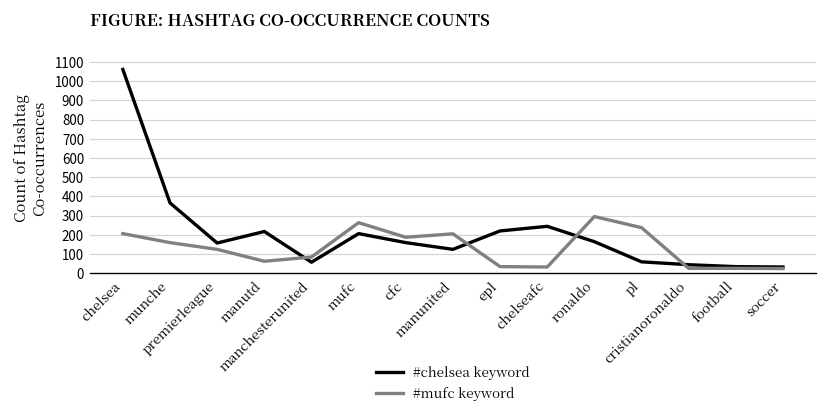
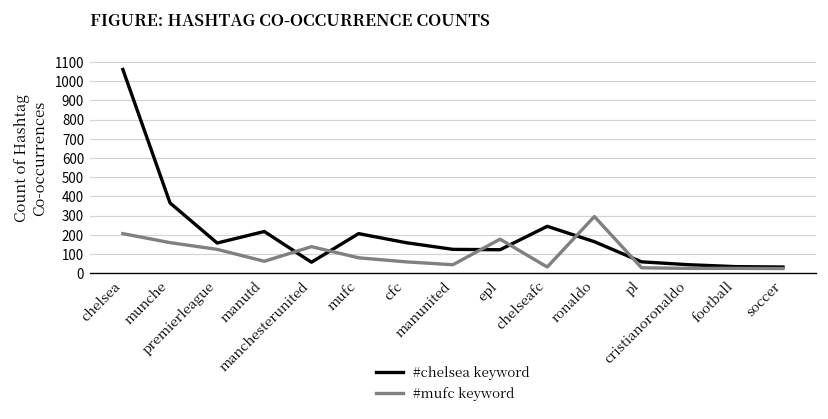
#mufc keyword, manchesterunited: 80 -> 140
#mufc keyword, mufc: 260 -> 80
#mufc keyword, cfc: 190 -> 60
#mufc keyword, manunited: 210 -> 40
#chelsea keyword, epl: 220 -> 120
#mufc keyword, epl: 30 -> 180
#mufc keyword, pl: 240 -> 30
